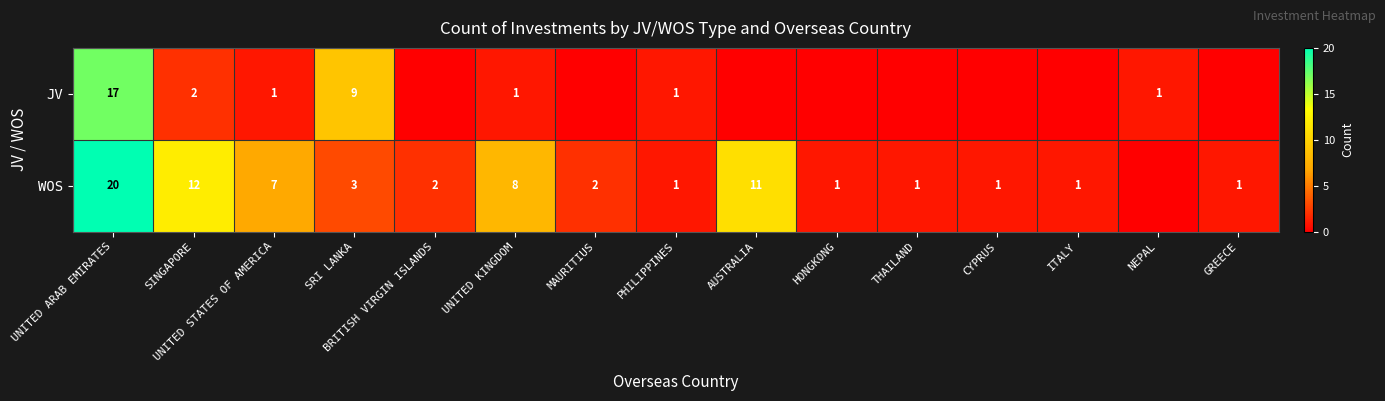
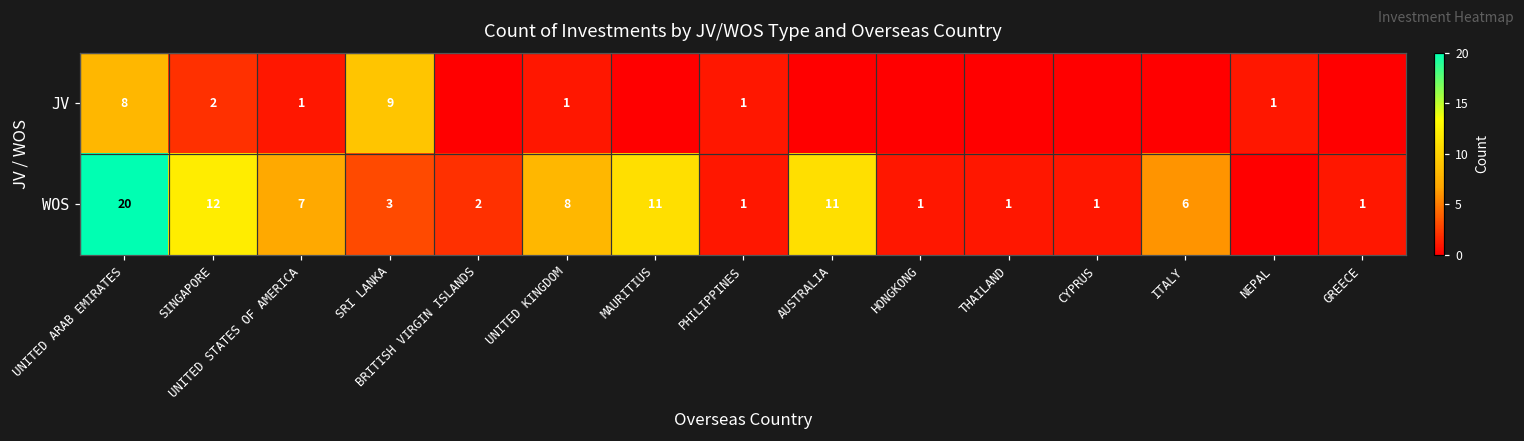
JV, UNITED ARAB EMIRATES: 17 -> 8
WOS, MAURITIUS: 2 -> 11
WOS, ITALY: 1 -> 6
